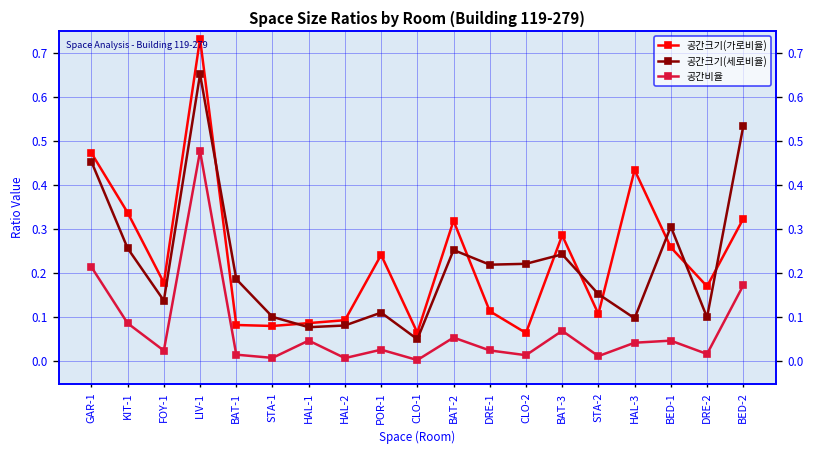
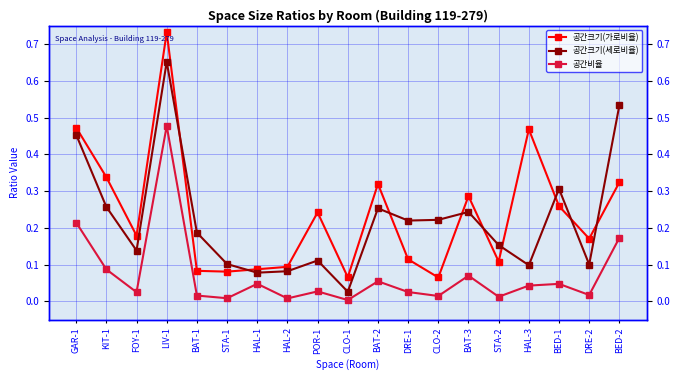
공간크기(세로비율), CLO-1: 0.05 -> 0.03
공간크기(가로비율), HAL-3: 0.43 -> 0.47
